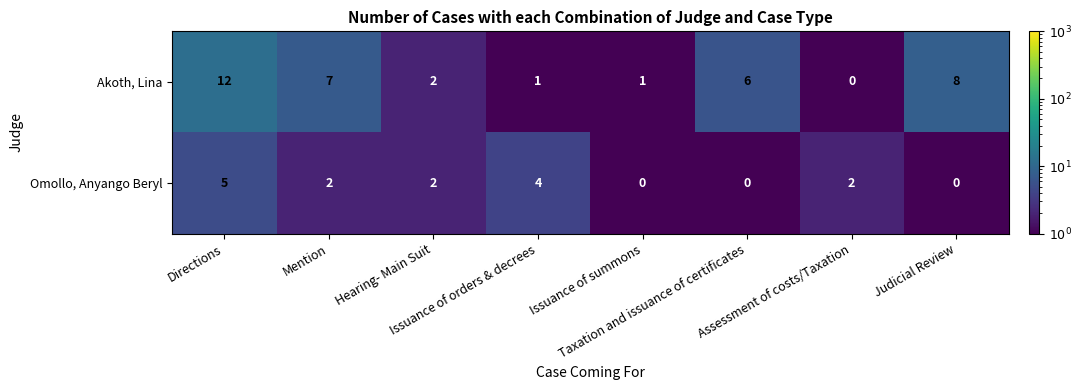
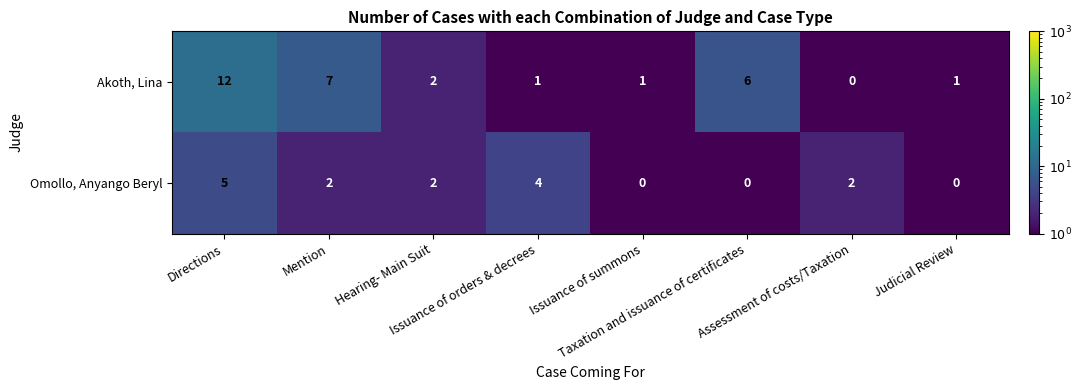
Akoth, Lina, Judicial Review: 8 -> 1
